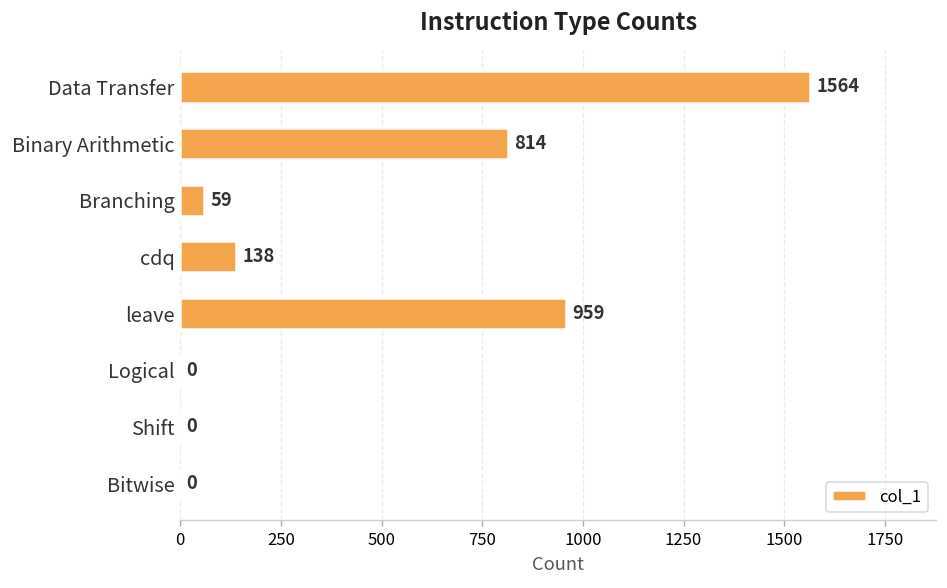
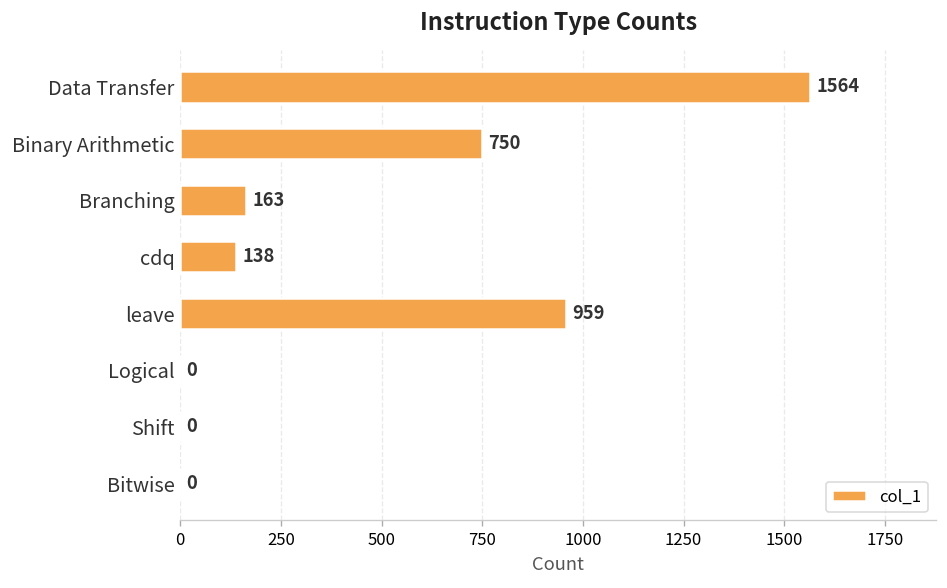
Binary Arithmetic: 814 -> 750
Branching: 59 -> 163
